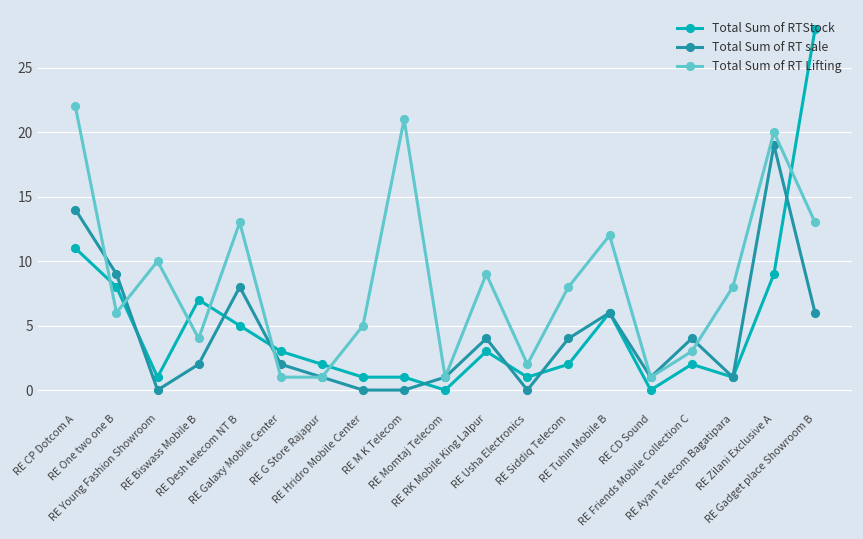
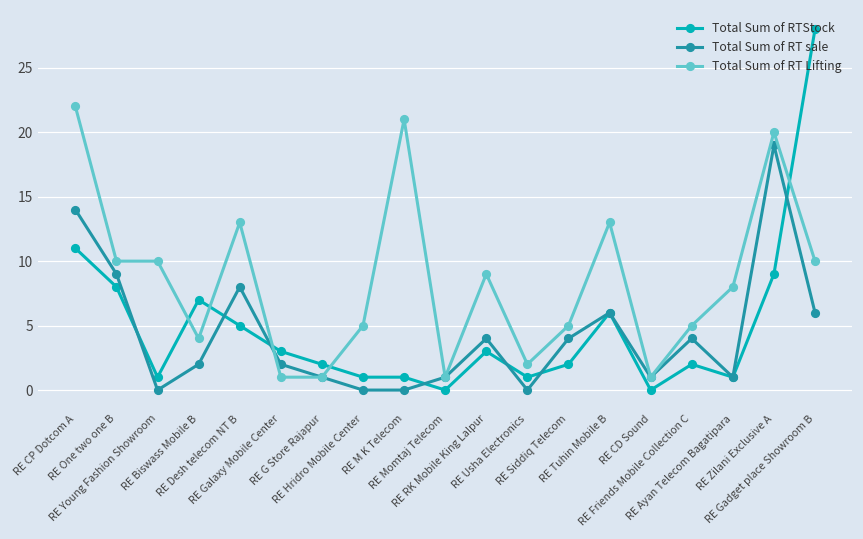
Total Sum of RT Lifting, RE One two one B: 6 -> 10
Total Sum of RT Lifting, RE Siddiq Telecom: 8 -> 5
Total Sum of RT Lifting, RE Tuhin Mobile B: 12 -> 13
Total Sum of RT Lifting, RE Friends Mobile Collection C: 3 -> 5
Total Sum of RT Lifting, RE Gadget place Showroom B: 13 -> 10
